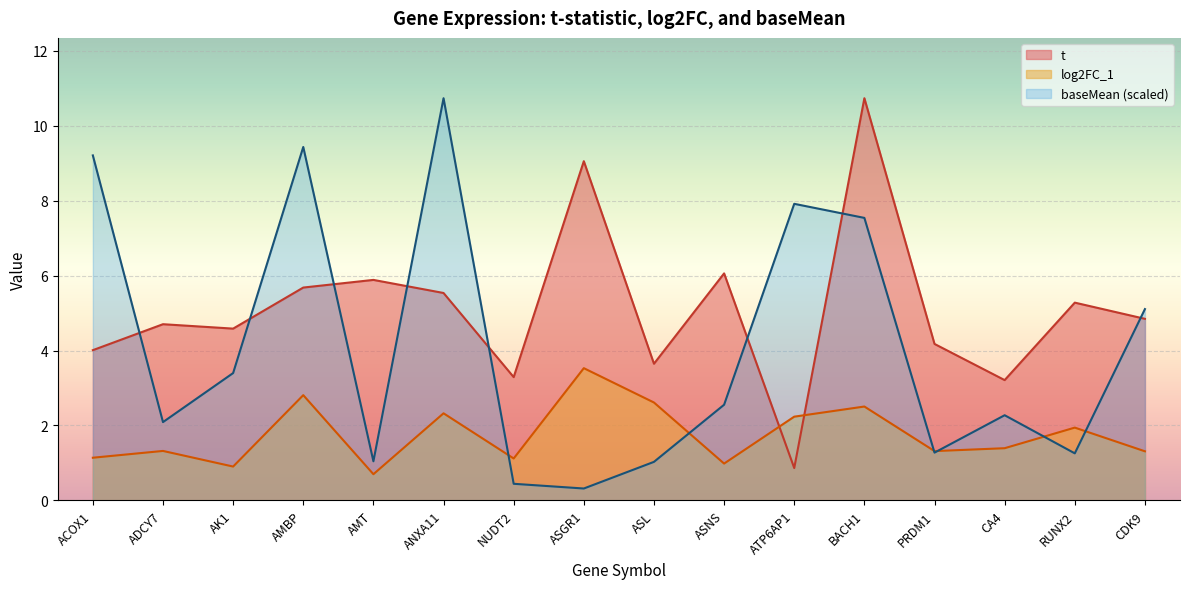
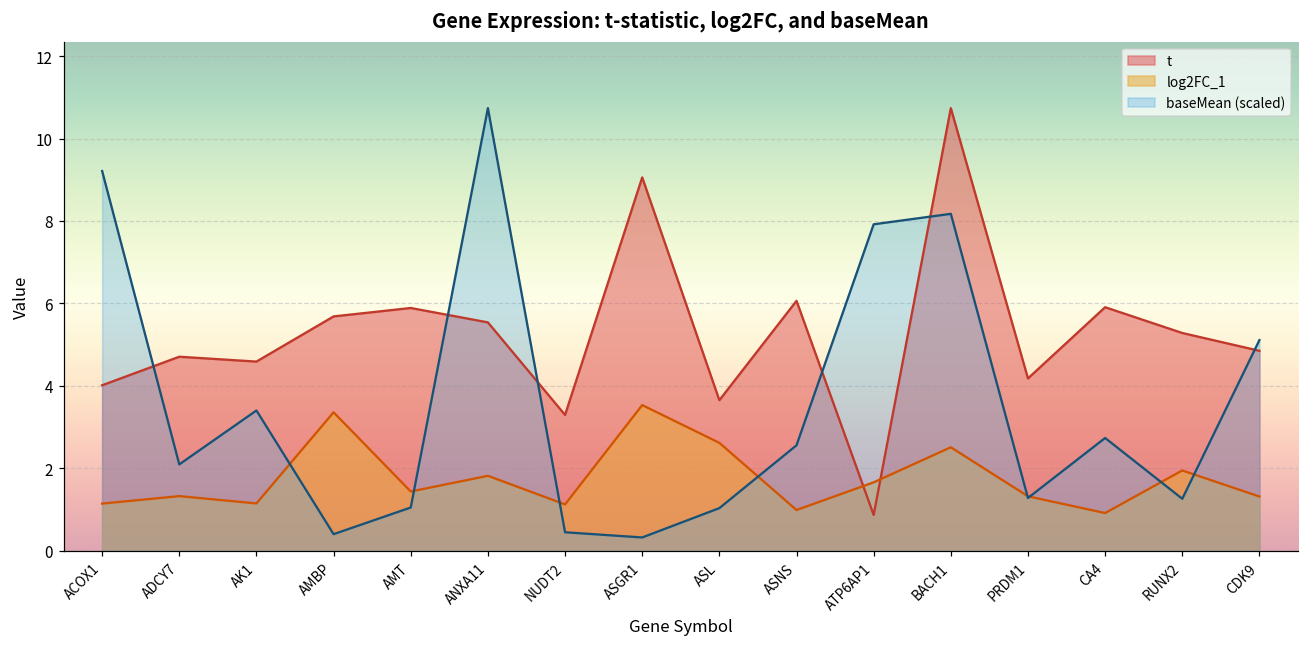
log2FC_1, AK1: 0.9 -> 1.1
log2FC_1, AMBP: 2.8 -> 3.4
baseMean (scaled), AMBP: 9.4 -> 0.4
log2FC_1, AMT: 0.7 -> 1.4
log2FC_1, ANXA11: 2.3 -> 1.8
log2FC_1, ATP6AP1: 2.2 -> 1.7
baseMean (scaled), BACH1: 7.5 -> 8.2
t, CA4: 3.2 -> 5.9
log2FC_1, CA4: 1.4 -> 0.9
baseMean (scaled), CA4: 2.3 -> 2.7
